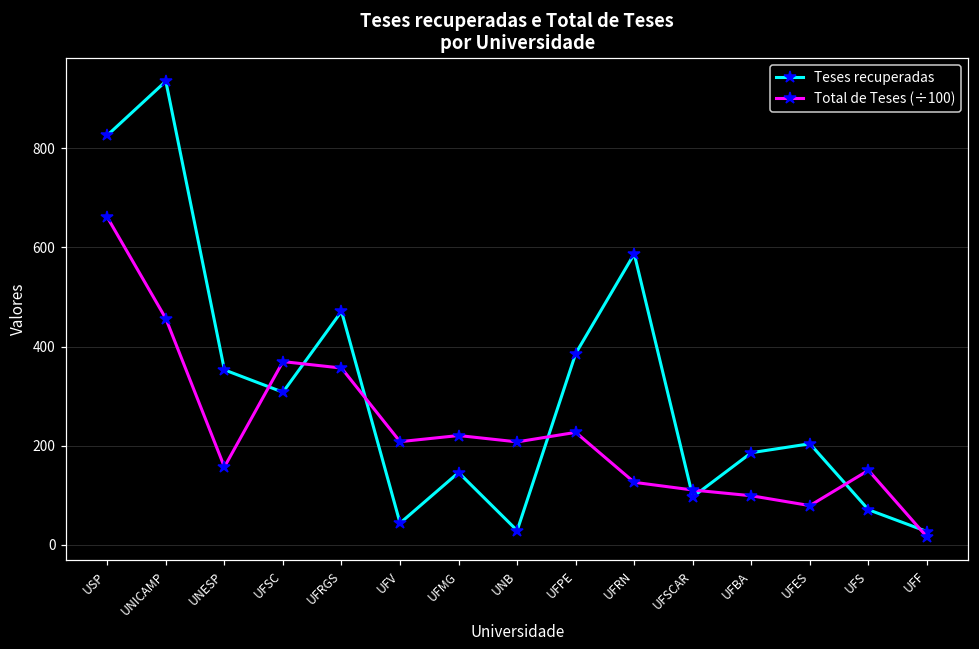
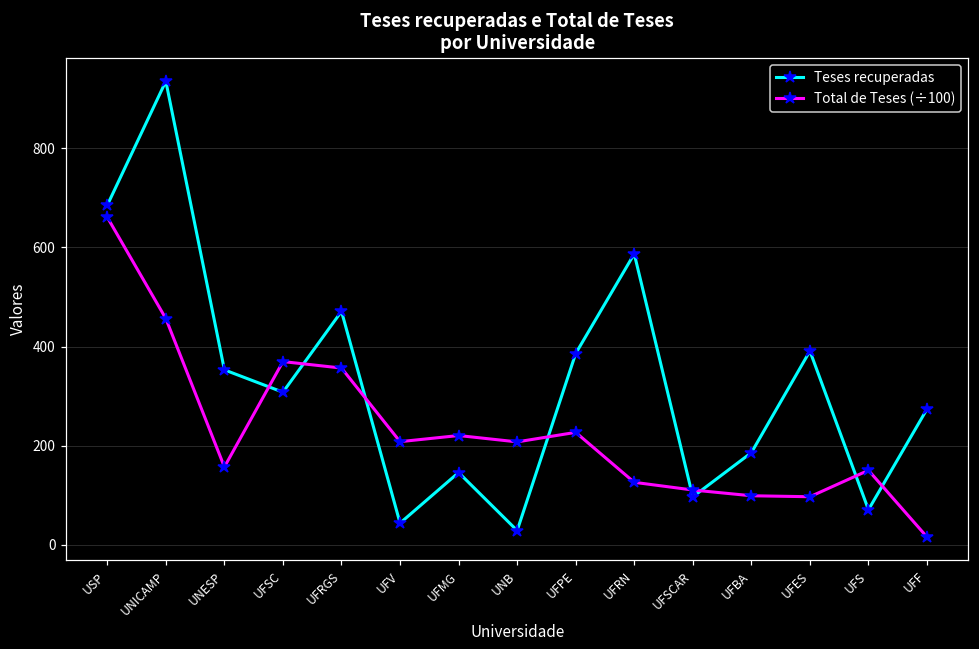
Teses recuperadas, USP: 830 -> 690
Teses recuperadas, UFES: 200 -> 390
Total de Teses (÷100), UFES: 80 -> 100
Teses recuperadas, UFF: 30 -> 270
